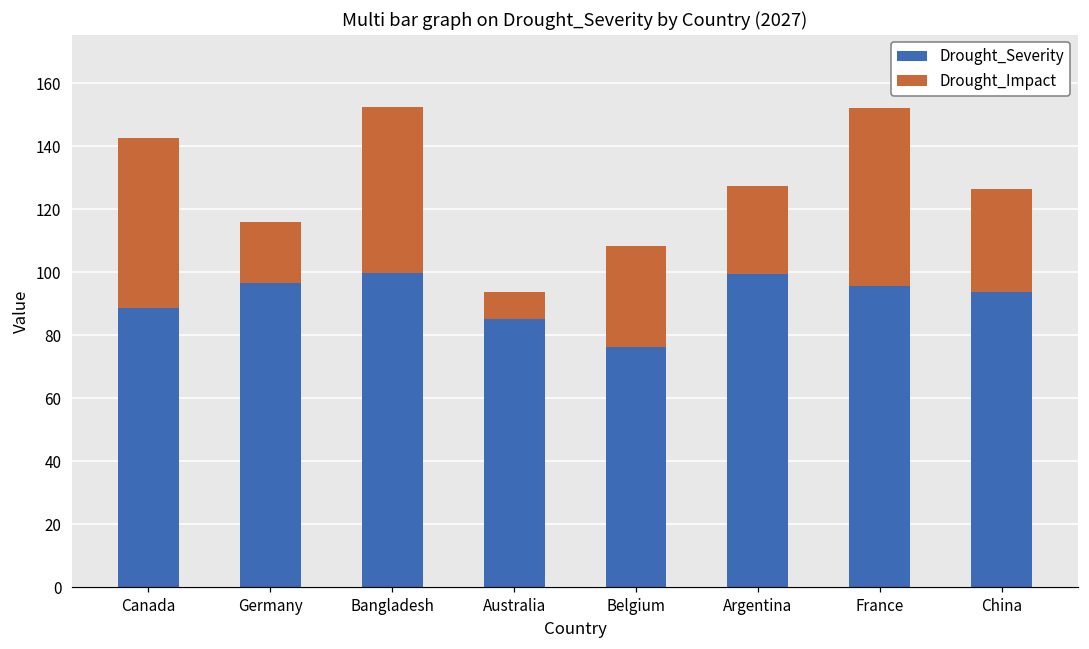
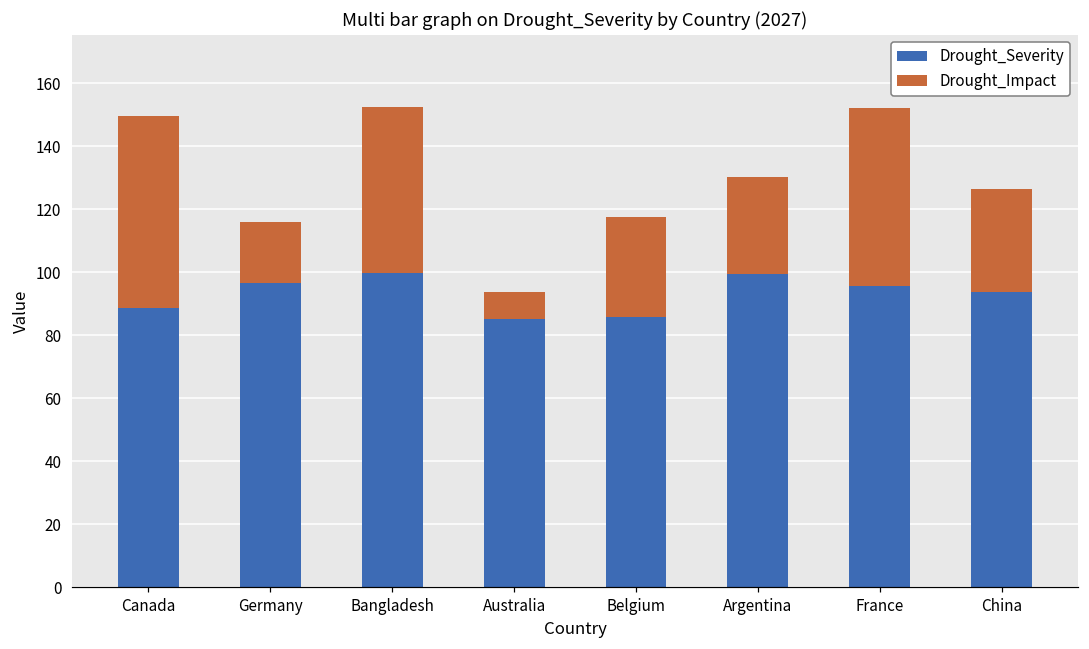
Drought_Impact, Canada: 54 -> 61
Drought_Severity, Belgium: 76 -> 86
Drought_Impact, Argentina: 28 -> 31
